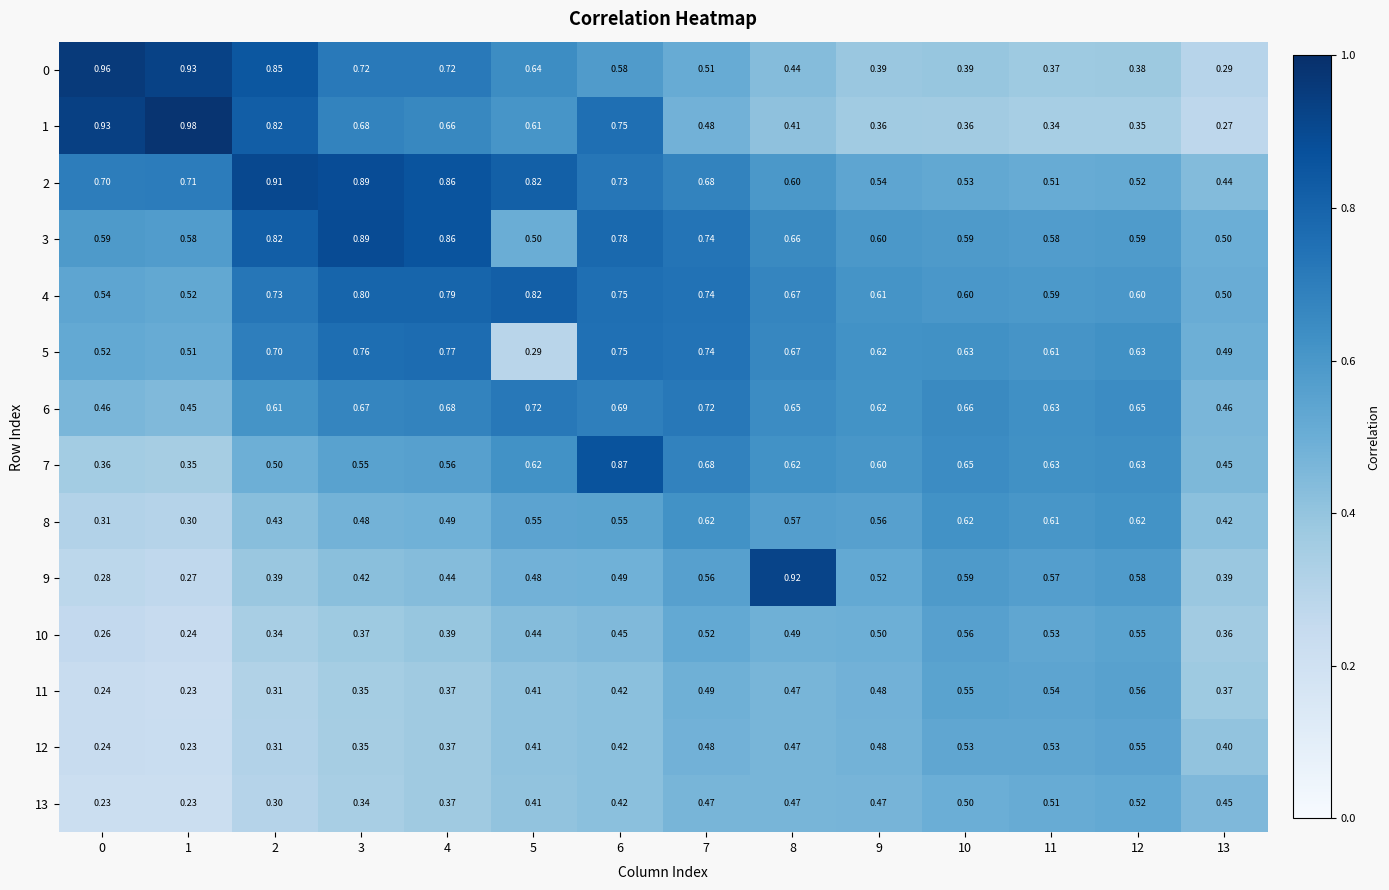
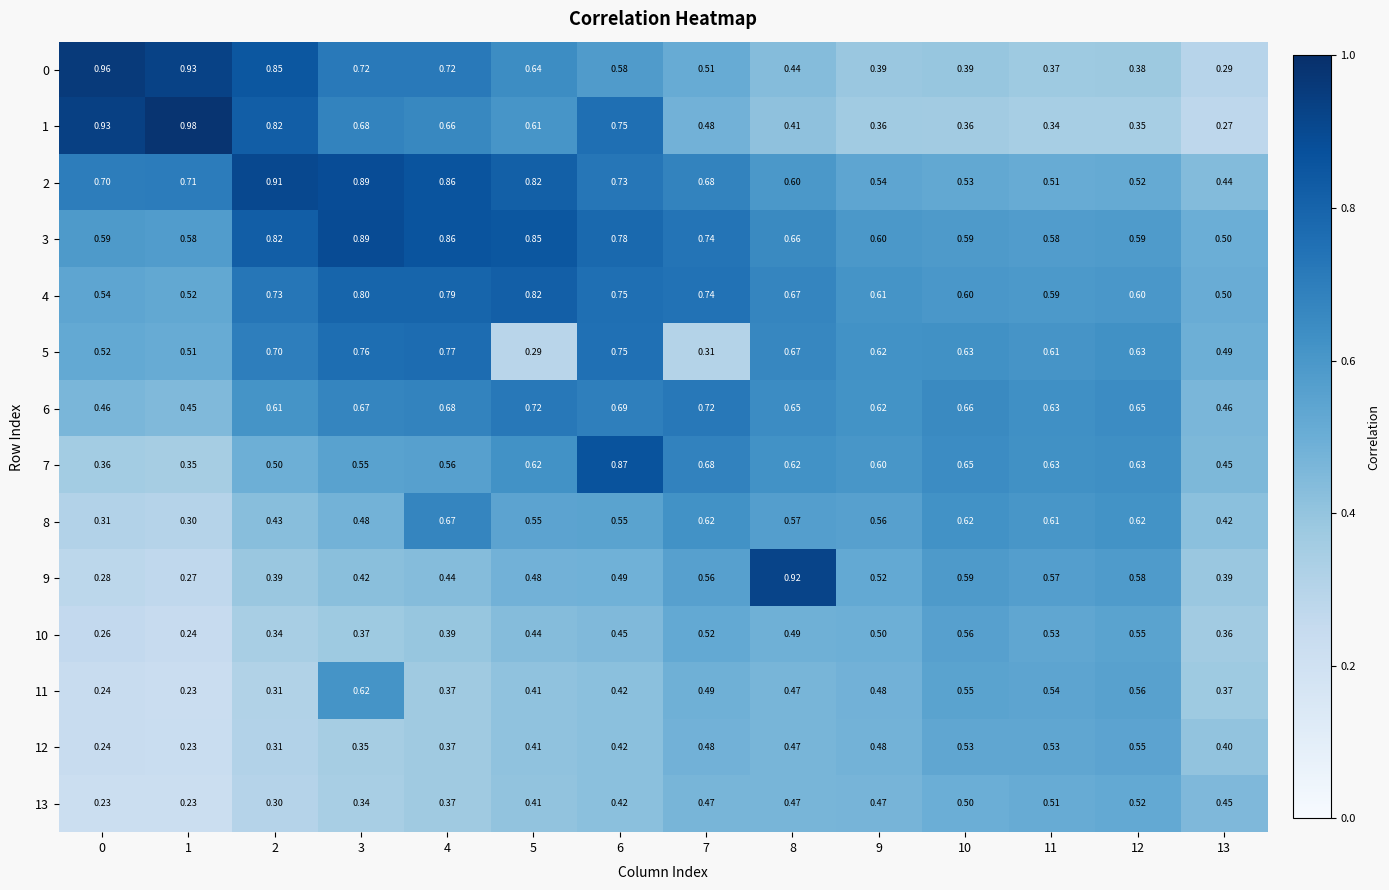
3, 5: 0.50 -> 0.85
5, 7: 0.74 -> 0.31
8, 4: 0.49 -> 0.67
11, 3: 0.35 -> 0.62
